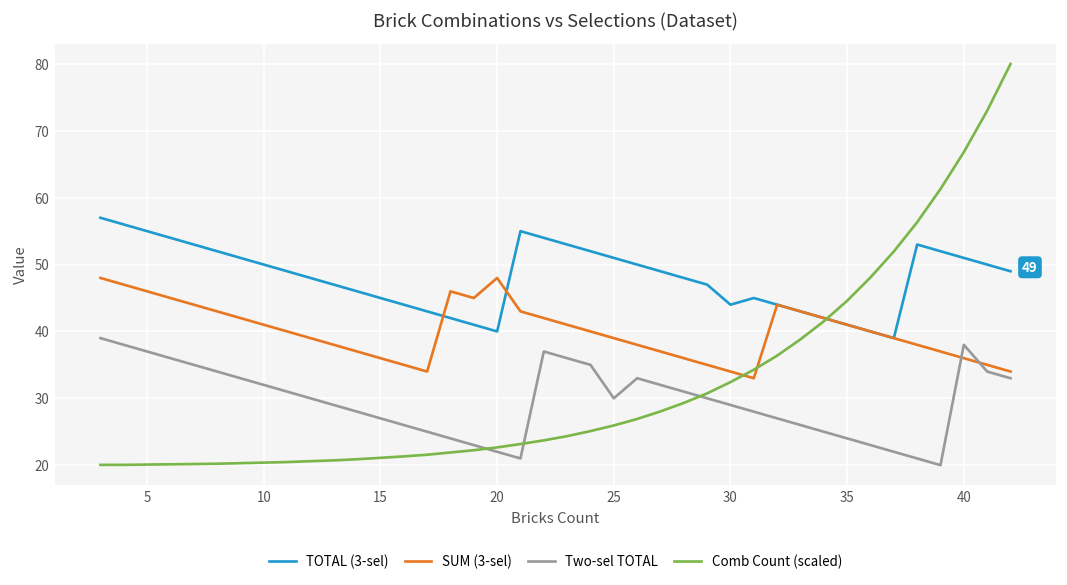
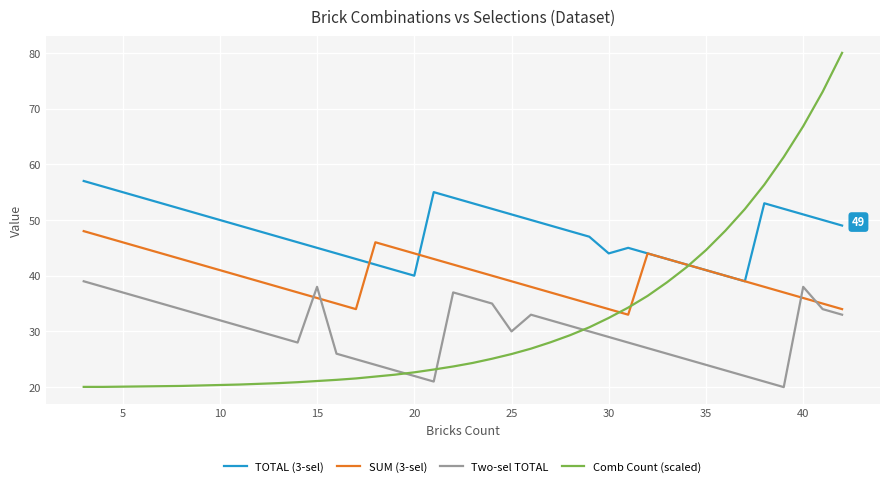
Two-sel TOTAL, 15: 27 -> 38
SUM (3-sel), 20: 48 -> 44
